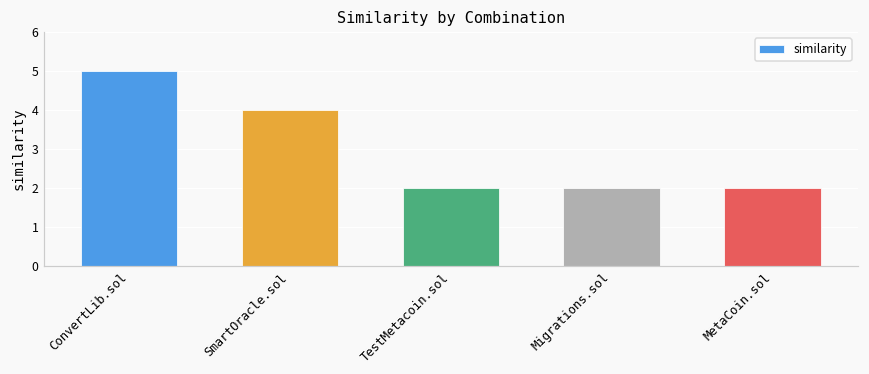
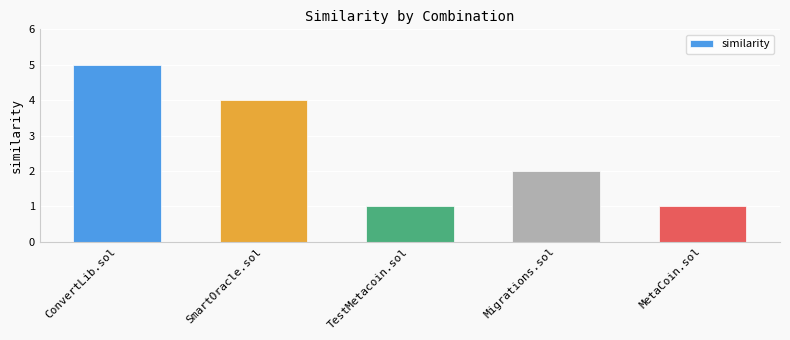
TestMetacoin.sol: 2 -> 1
MetaCoin.sol: 2 -> 1
